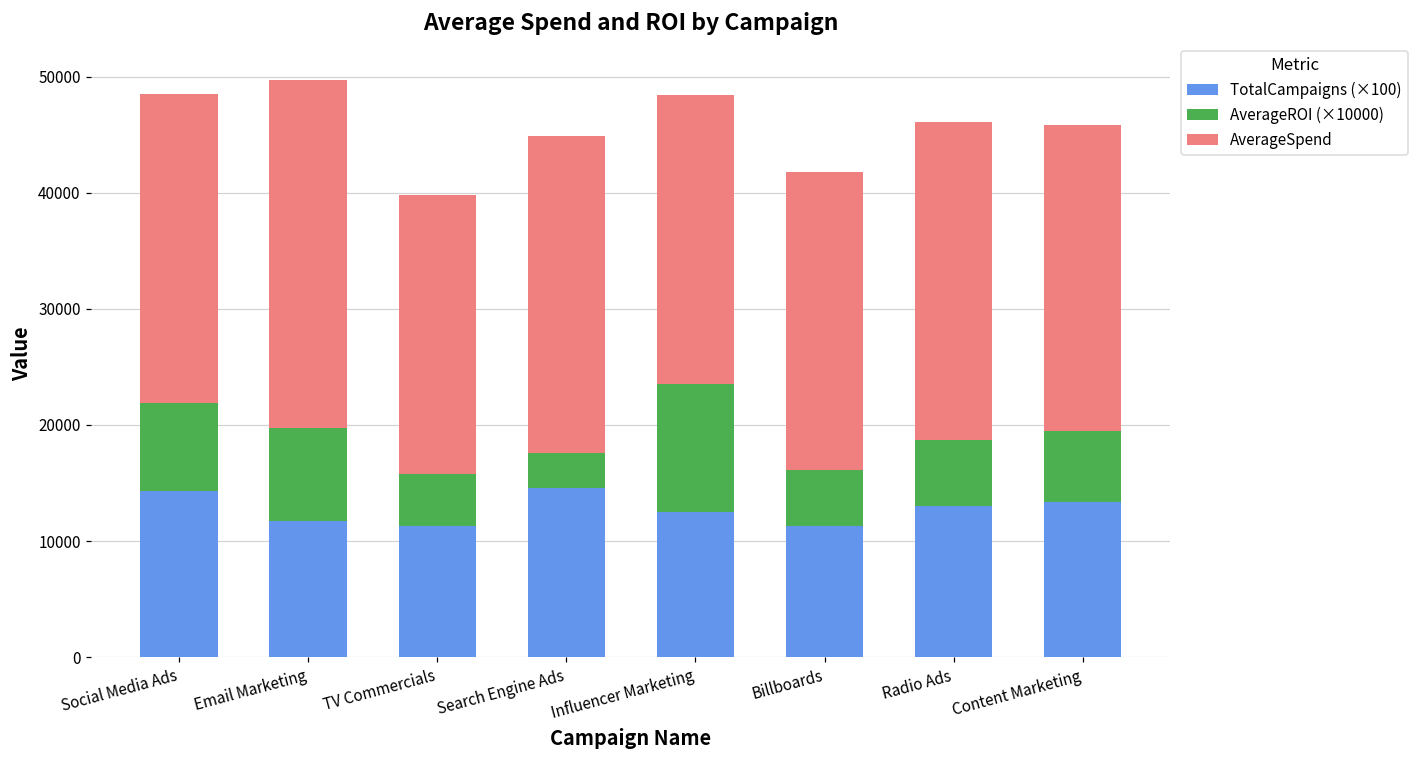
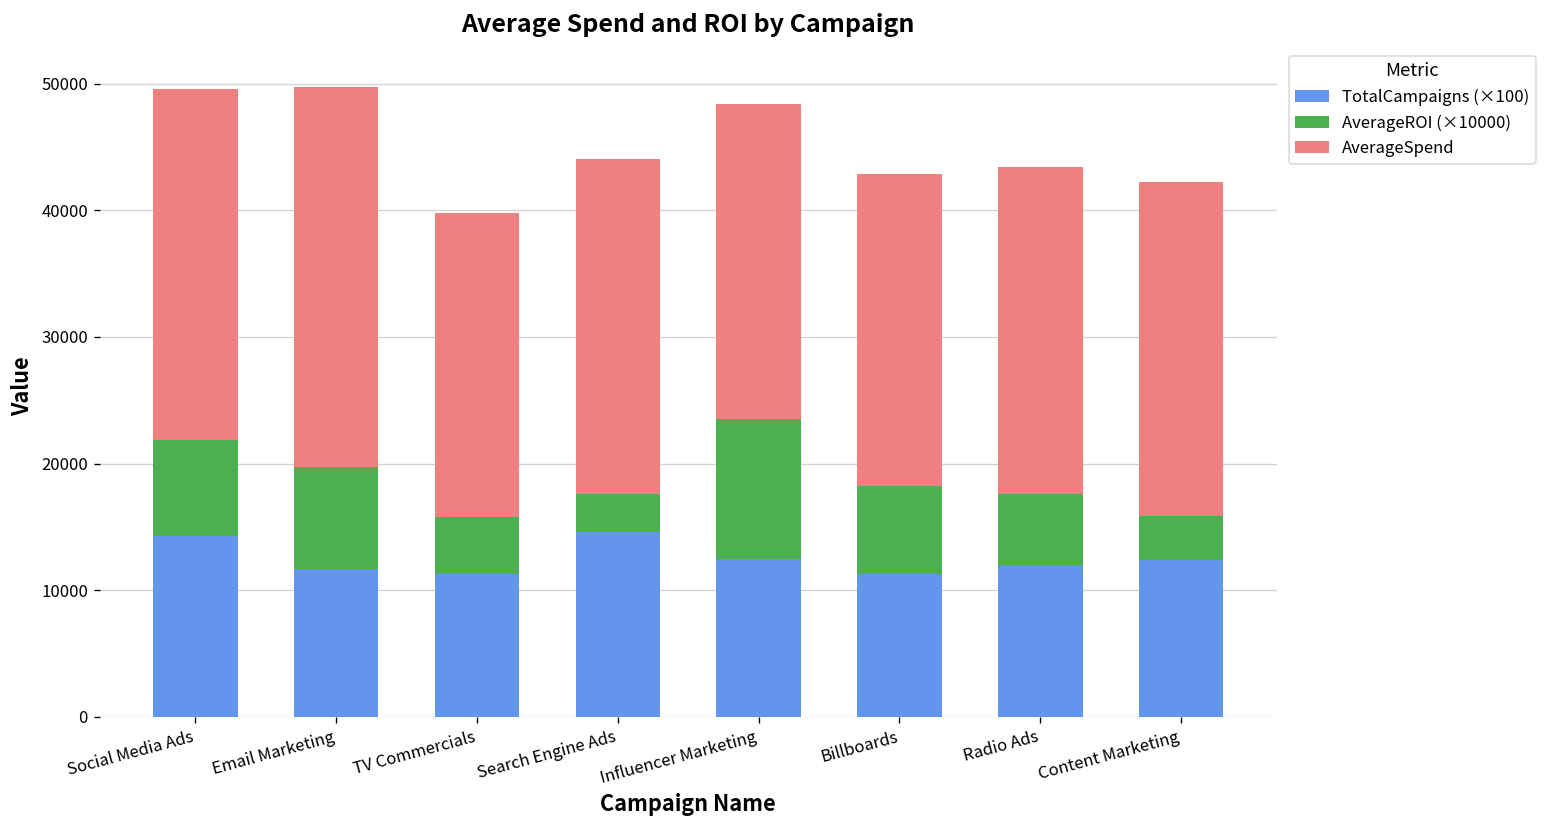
AverageSpend, Social Media Ads: 26600 -> 27700
AverageSpend, Search Engine Ads: 27300 -> 26400
AverageROI (×10000), Billboards: 4800 -> 6900
AverageSpend, Billboards: 25700 -> 24600
TotalCampaigns (×100), Radio Ads: 13000 -> 11900
AverageSpend, Radio Ads: 27400 -> 25800
TotalCampaigns (×100), Content Marketing: 13400 -> 12400
AverageROI (×10000), Content Marketing: 6100 -> 3500
